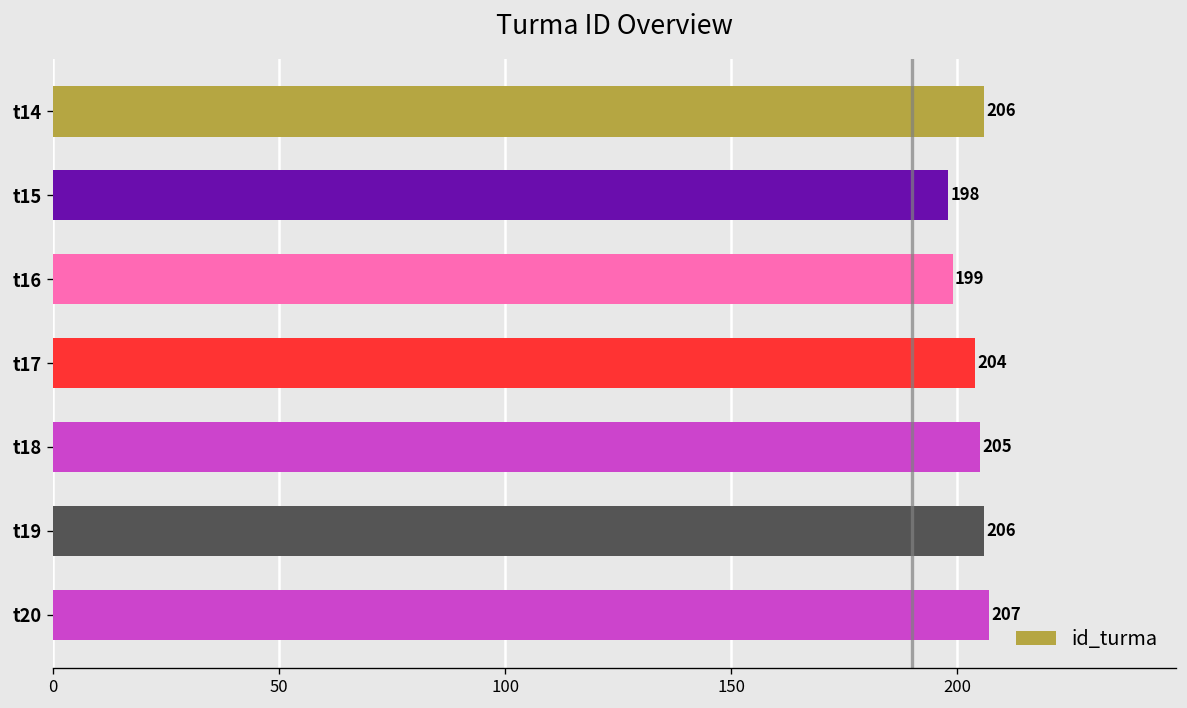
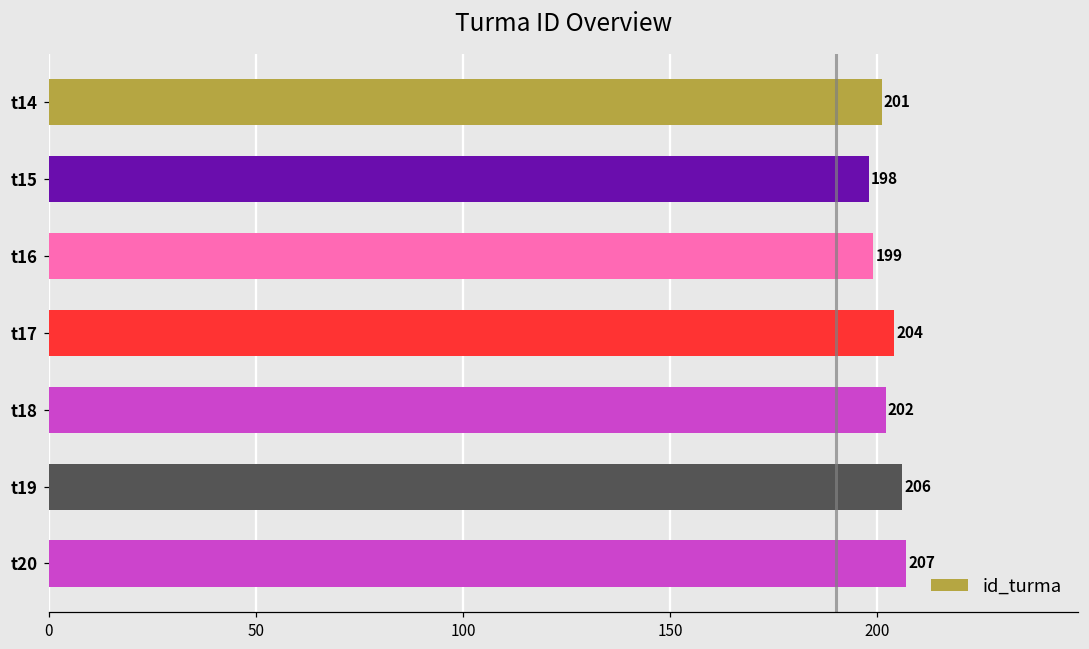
t14: 206 -> 201
t18: 205 -> 202
